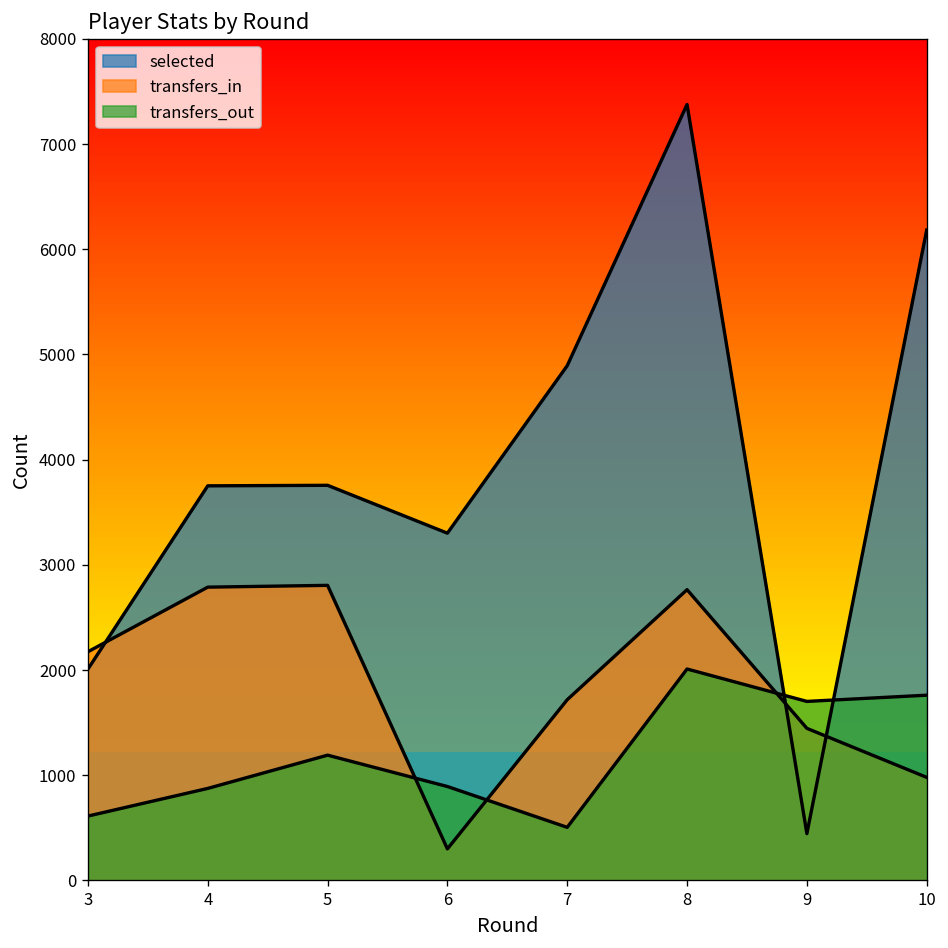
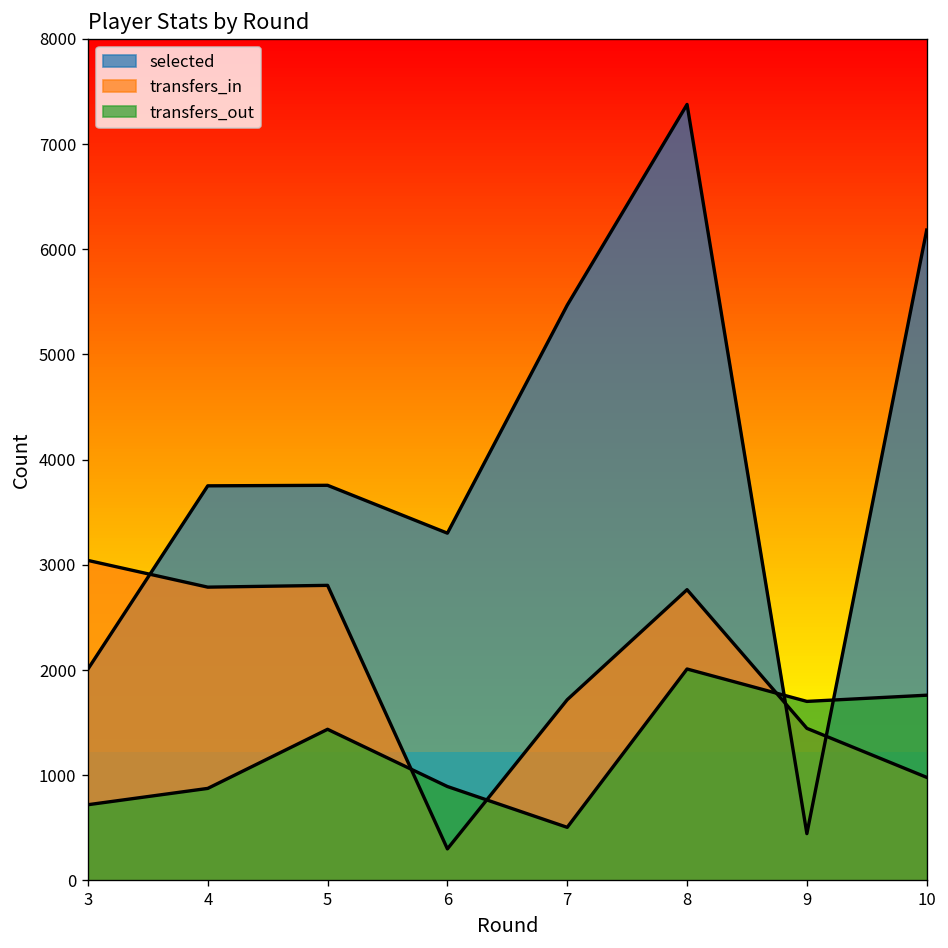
transfers_in, 3: 2200 -> 3000
transfers_out, 3: 600 -> 700
transfers_out, 5: 1200 -> 1400
selected, 7: 4900 -> 5500
